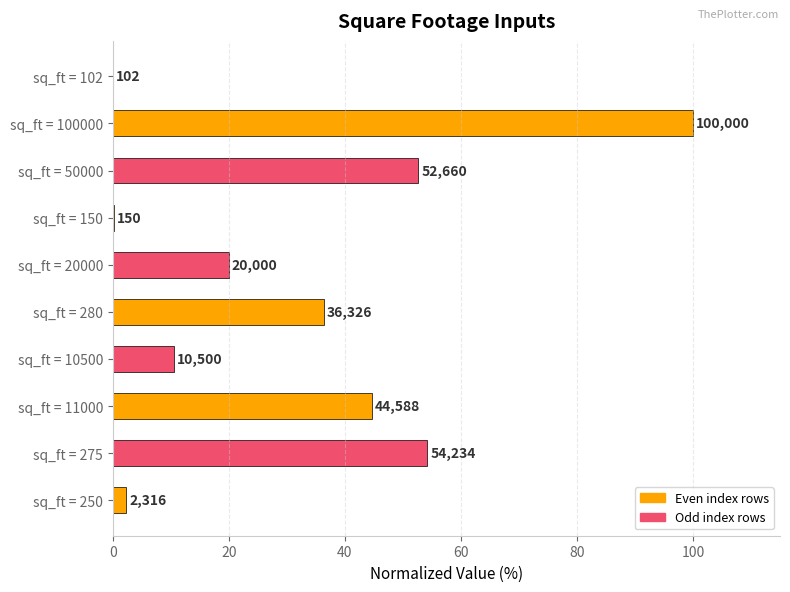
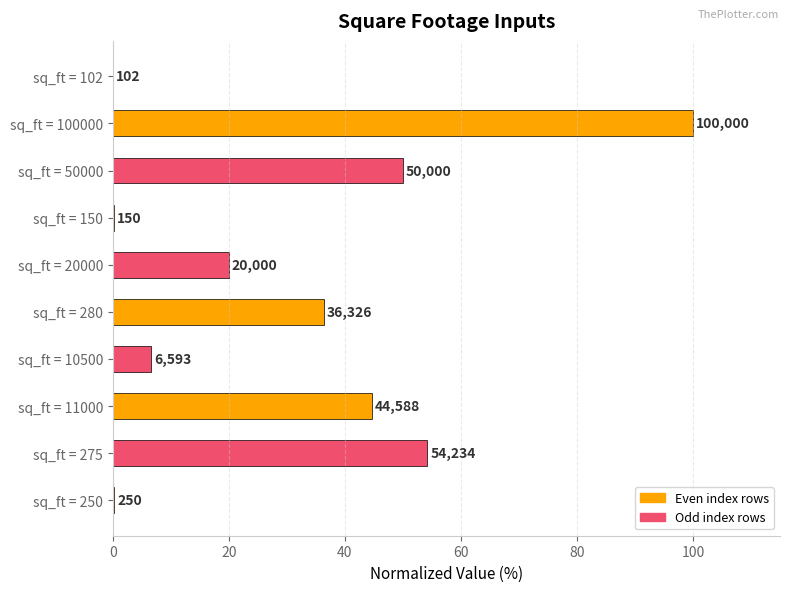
sq_ft = 50000: 52,660 -> 50,000
sq_ft = 10500: 10,500 -> 6,593
sq_ft = 250: 2,316 -> 250
